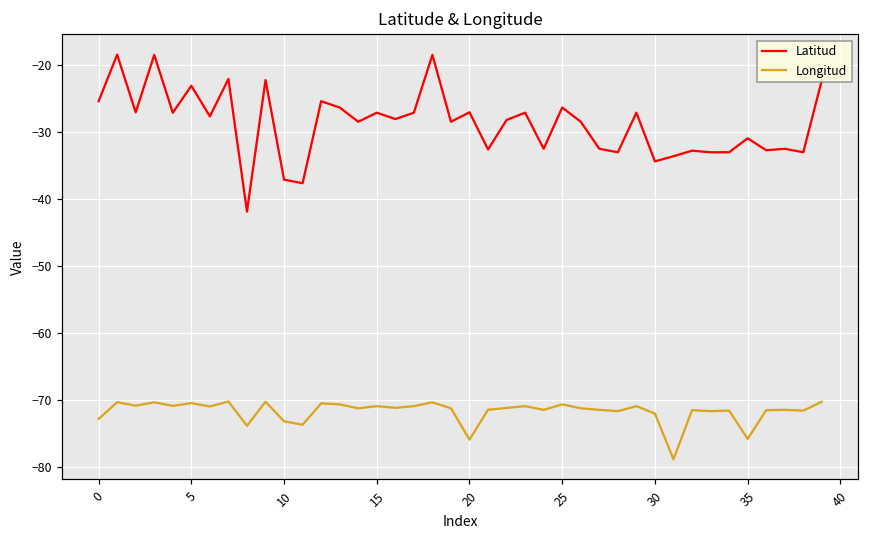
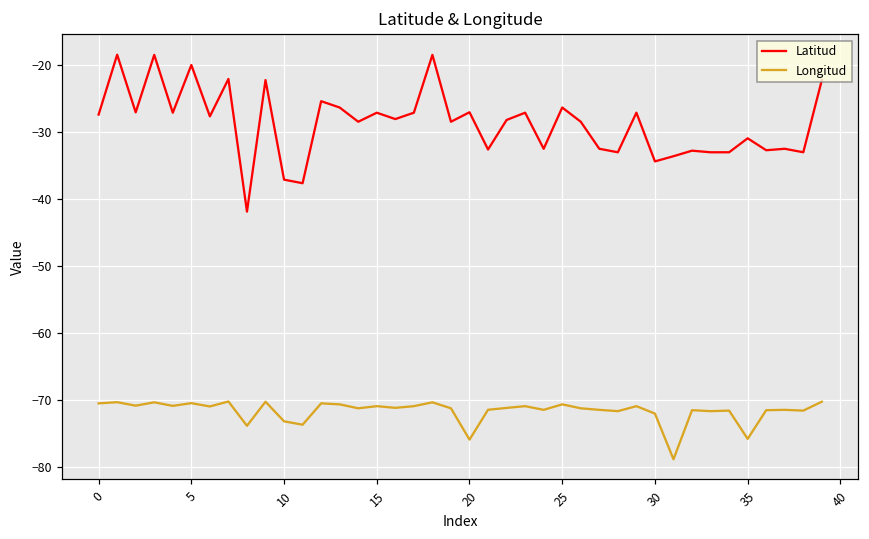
Latitud, 0: -25 -> -27
Longitud, 0: -73 -> -70
Latitud, 5: -23 -> -20
